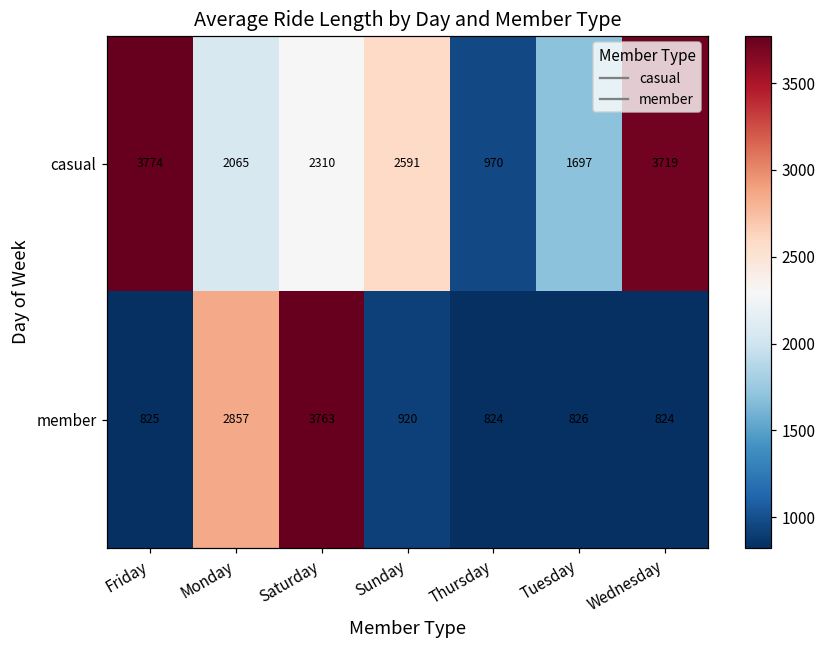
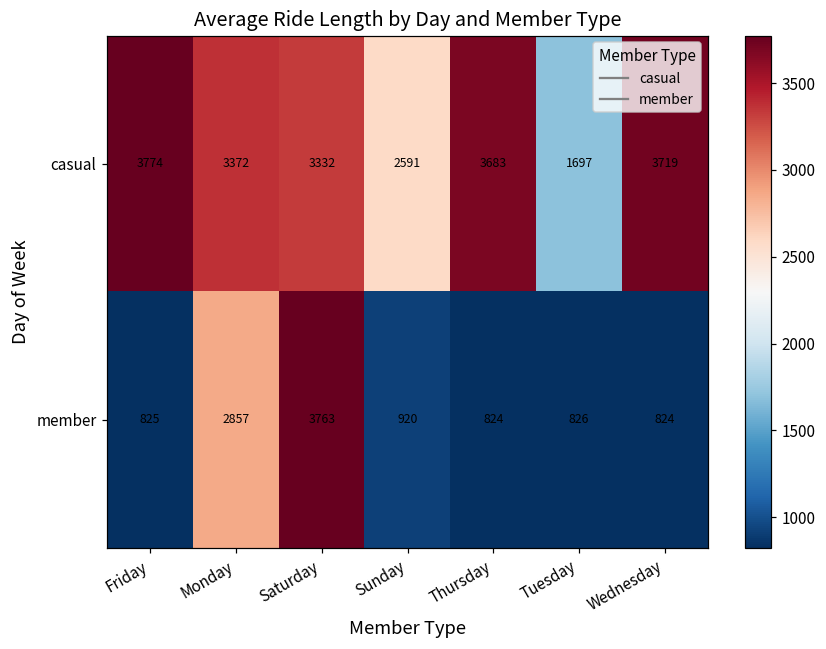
casual, Monday: 2065 -> 3372
casual, Saturday: 2310 -> 3332
casual, Thursday: 970 -> 3683
